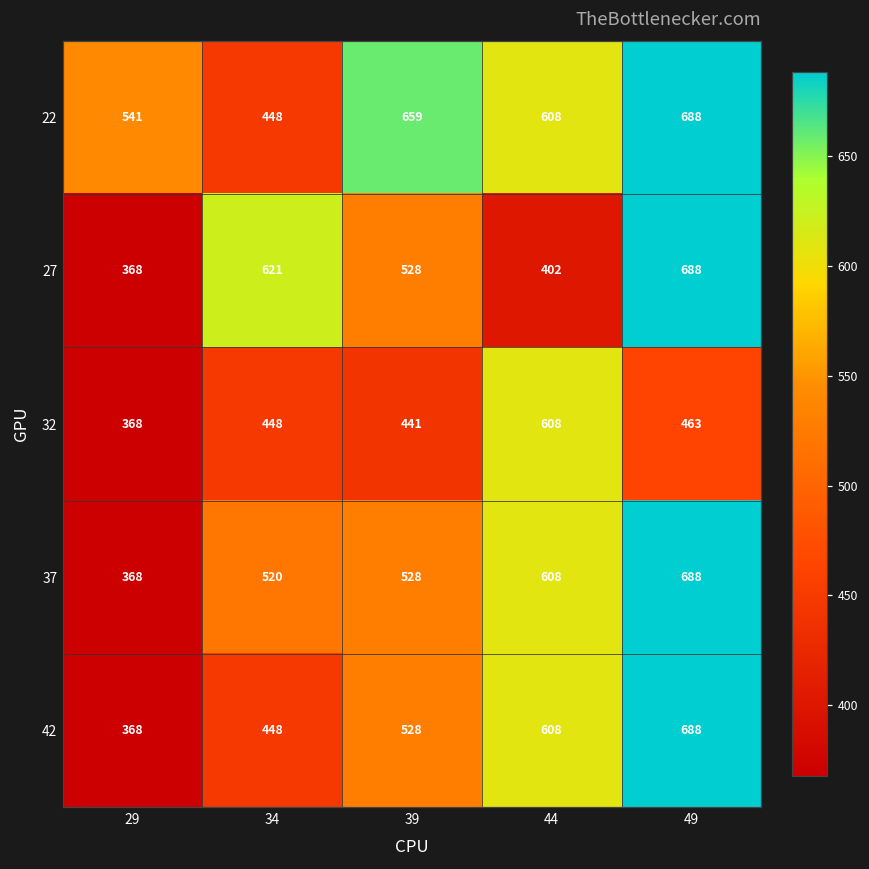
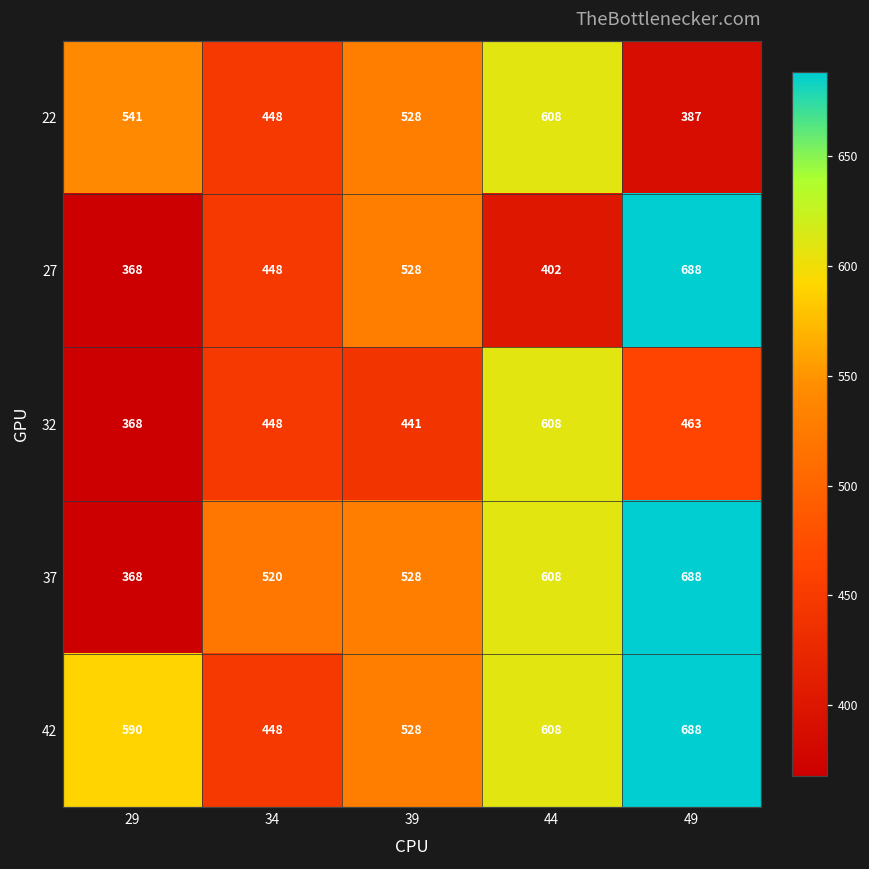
22, 39: 659 -> 528
22, 49: 688 -> 387
27, 34: 621 -> 448
42, 29: 368 -> 590
